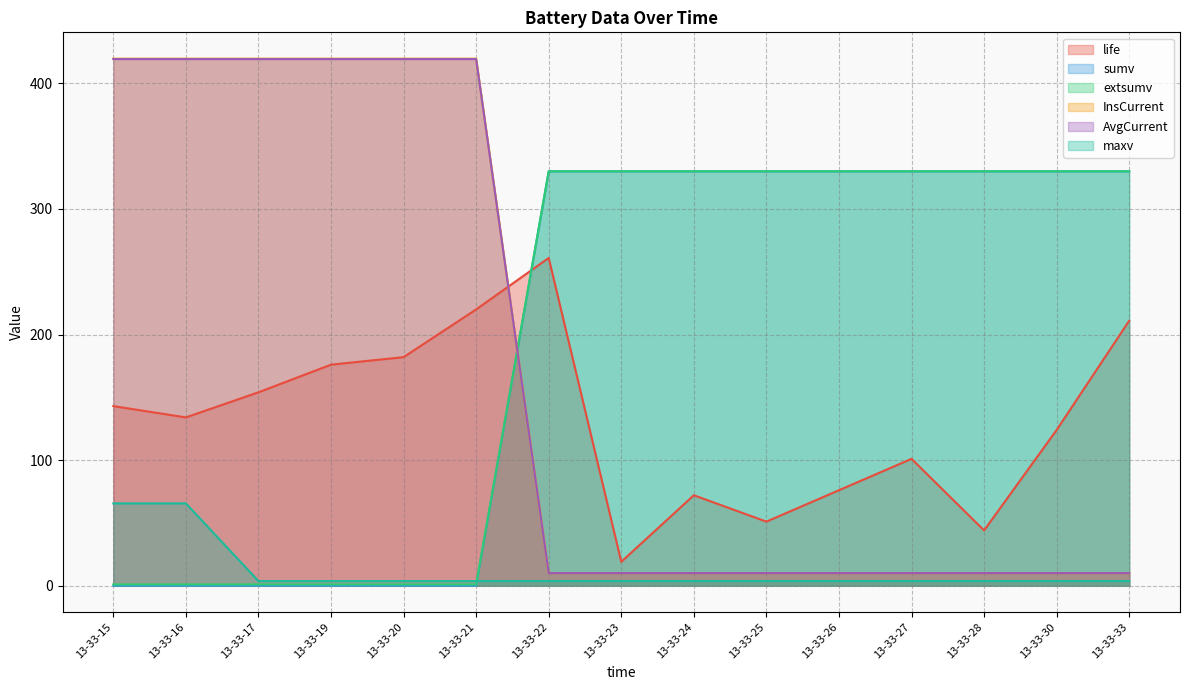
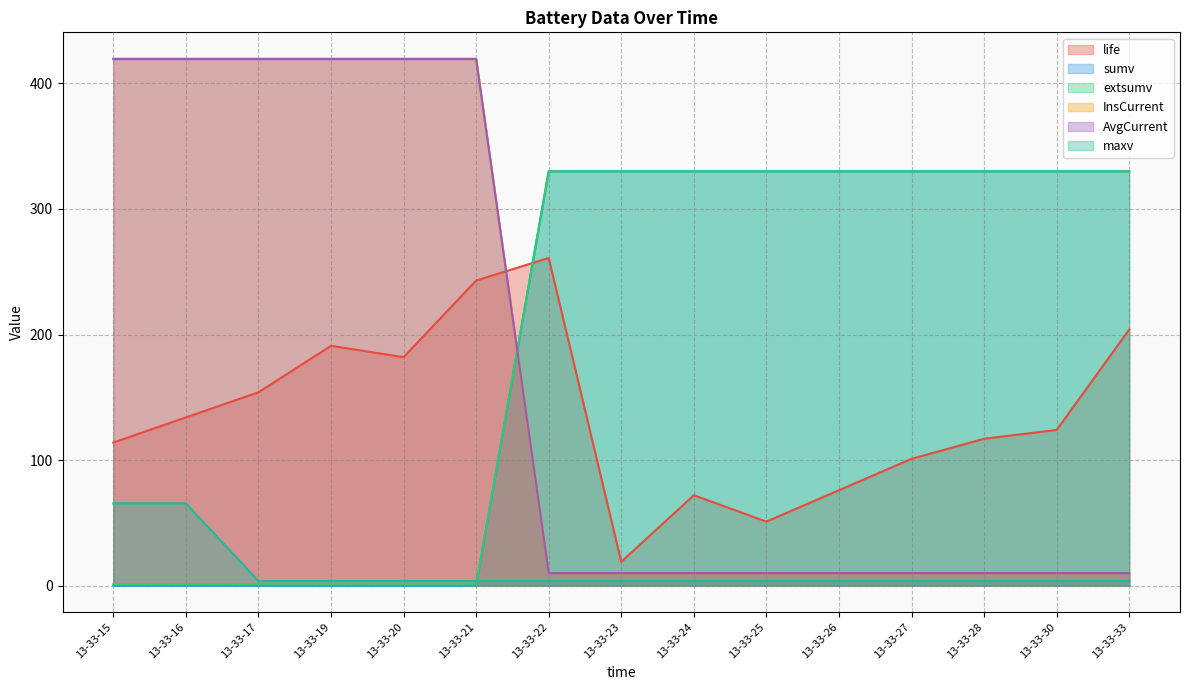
life, 13-33-15: 143 -> 114
life, 13-33-19: 176 -> 191
life, 13-33-21: 220 -> 243
life, 13-33-28: 44 -> 117
life, 13-33-33: 211 -> 204
